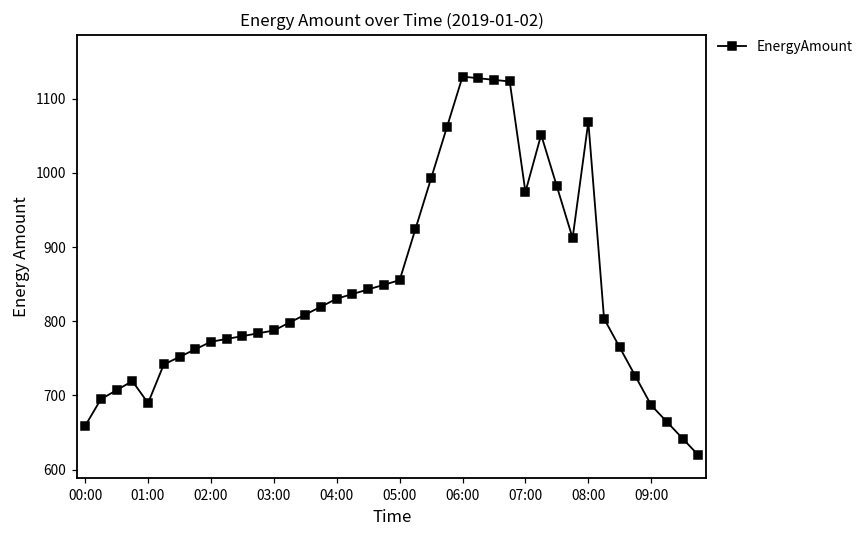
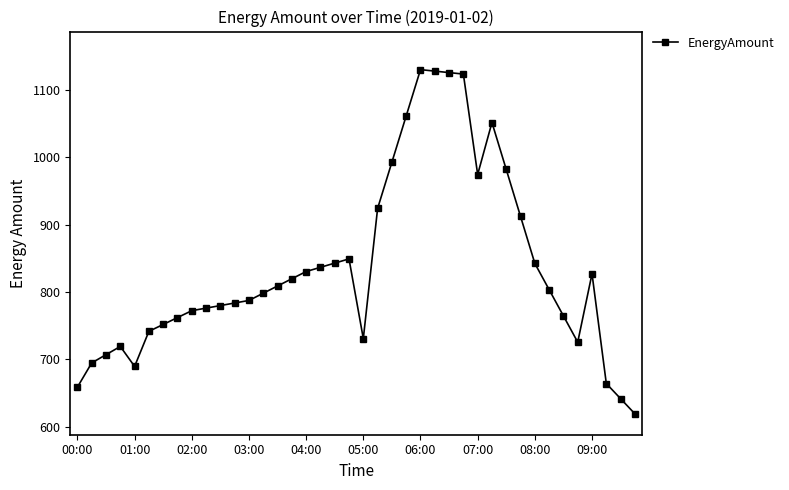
05:00: 860 -> 730
08:00: 1070 -> 840
09:00: 690 -> 830
